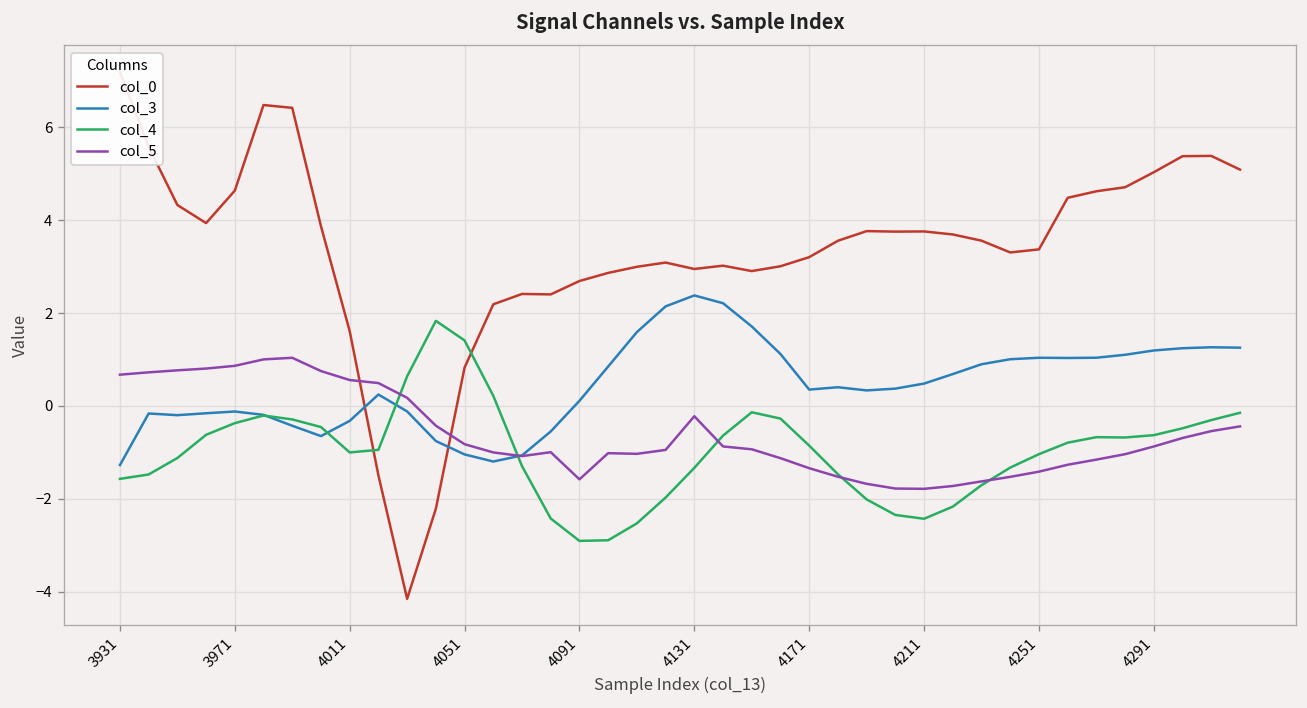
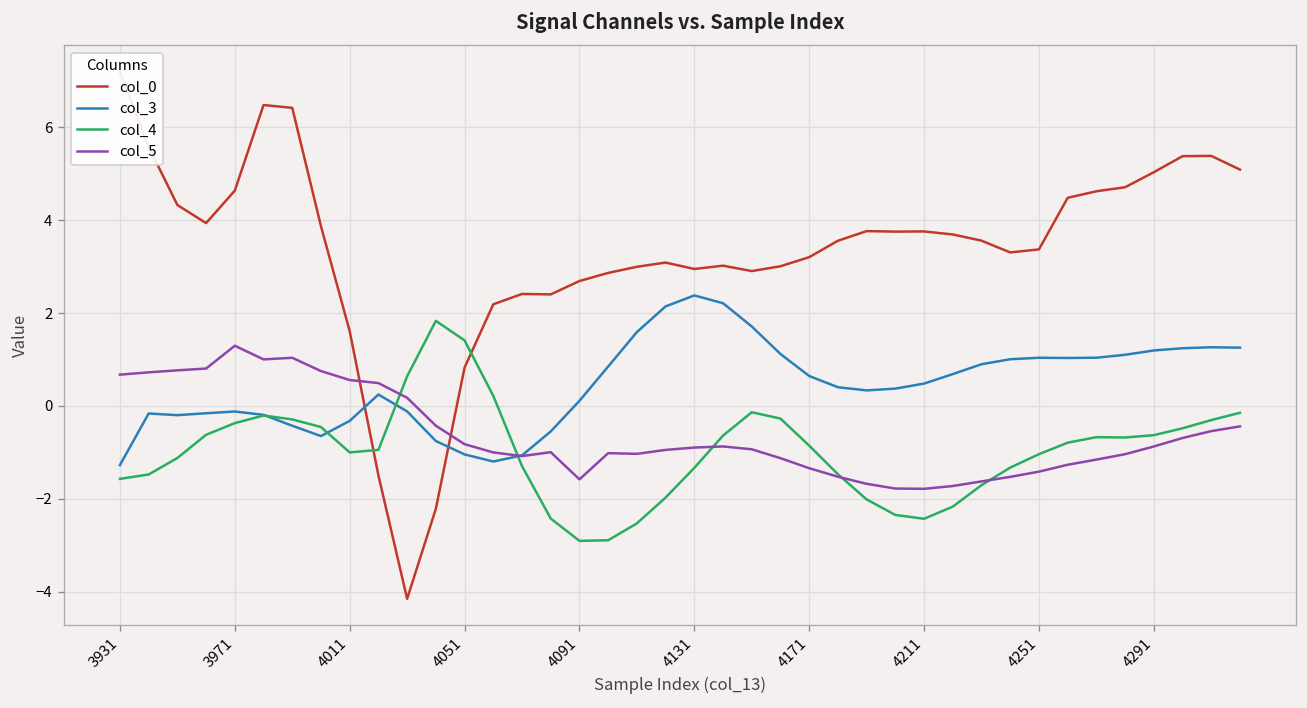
col_5, 3971: 0.9 -> 1.3
col_5, 4131: -0.2 -> -0.9
col_3, 4171: 0.4 -> 0.6
